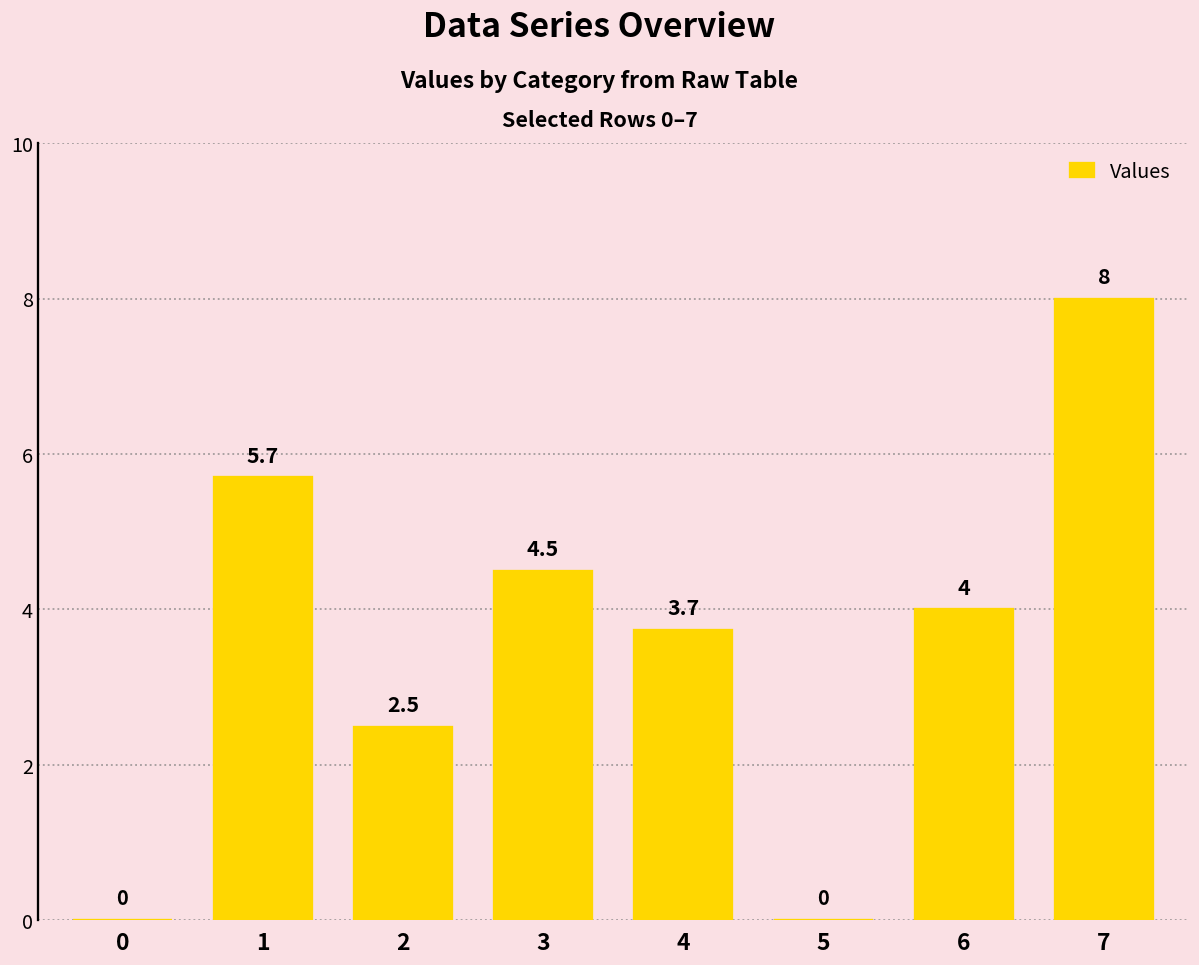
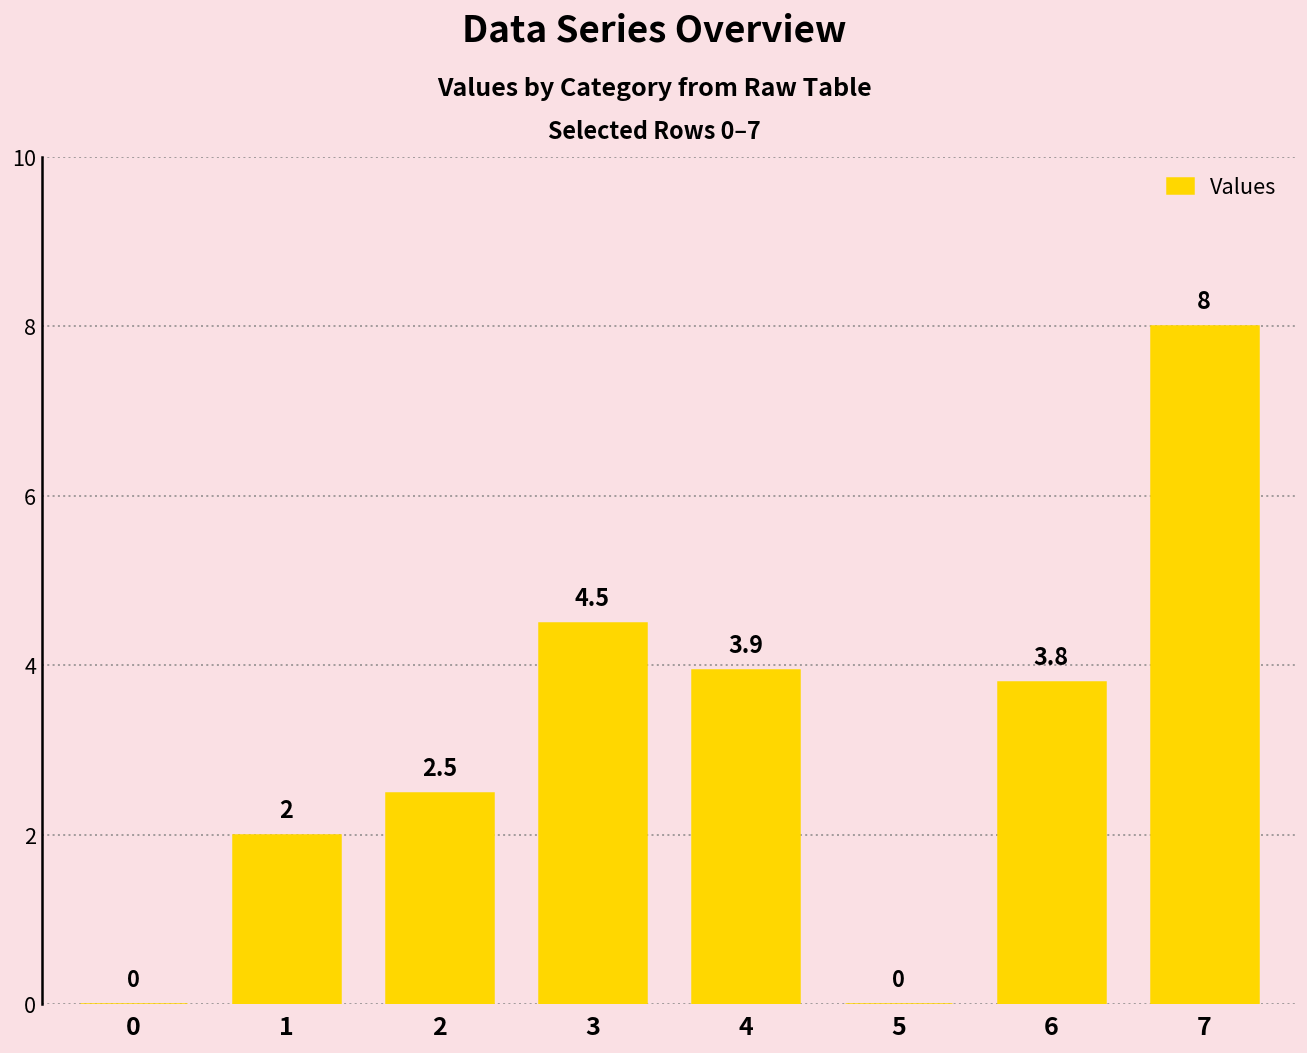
1: 5.7 -> 2
4: 3.7 -> 3.9
6: 4 -> 3.8
